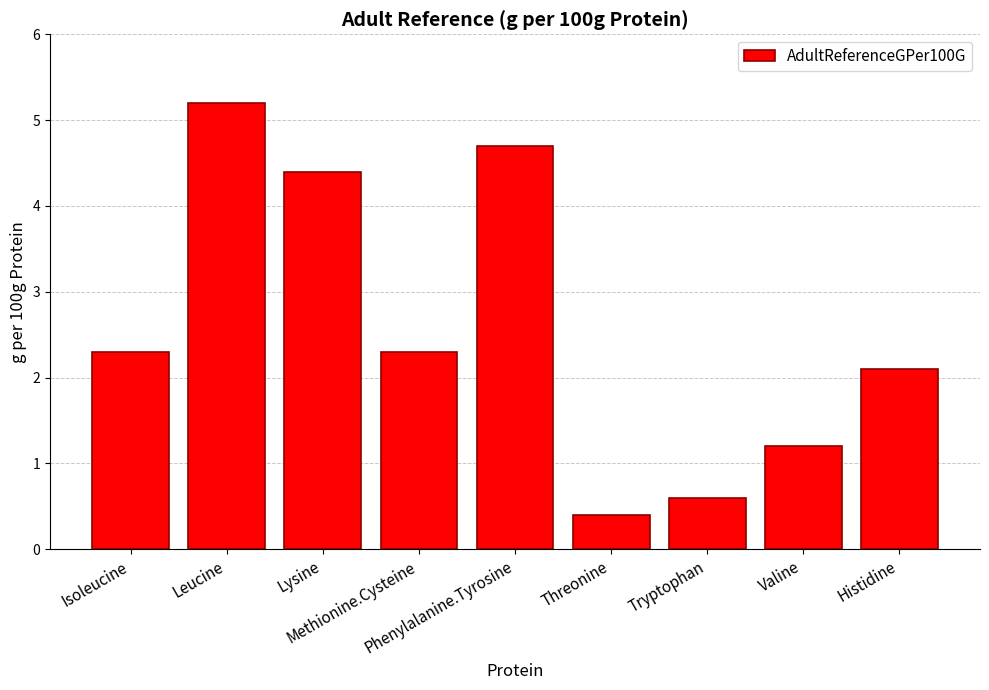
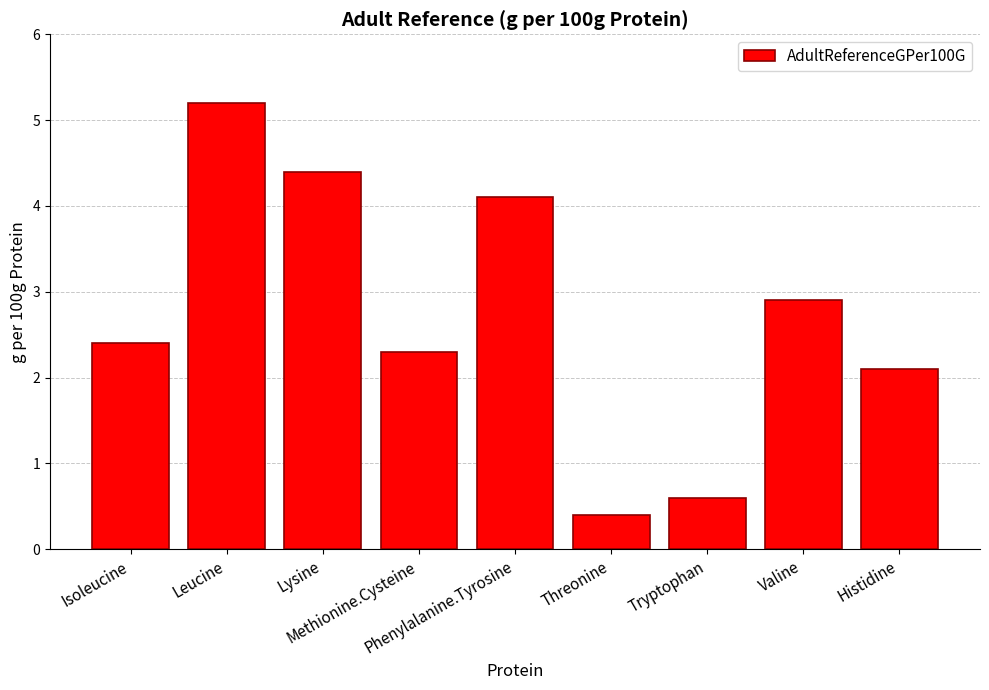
Isoleucine: 2.3 -> 2.4
Phenylalanine.Tyrosine: 4.7 -> 4.1
Valine: 1.2 -> 2.9
